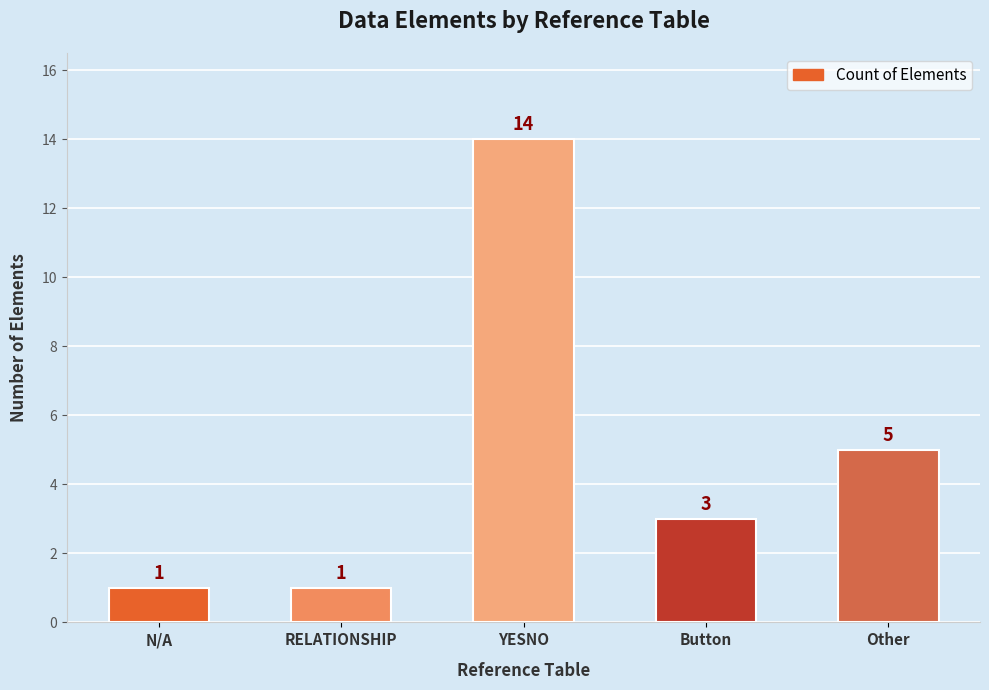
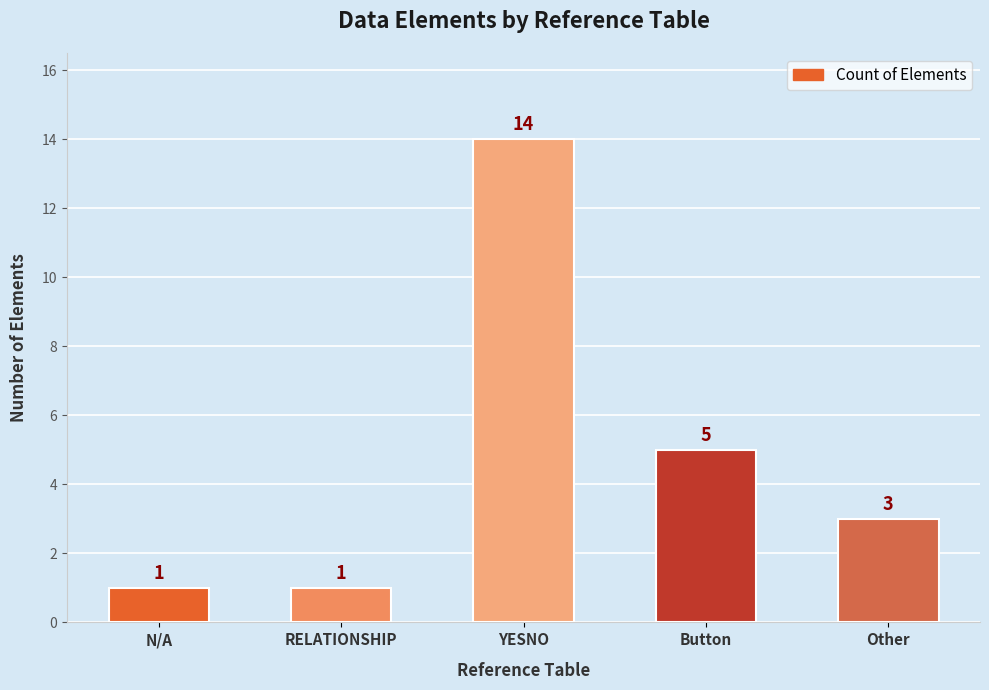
Button: 3 -> 5
Other: 5 -> 3
